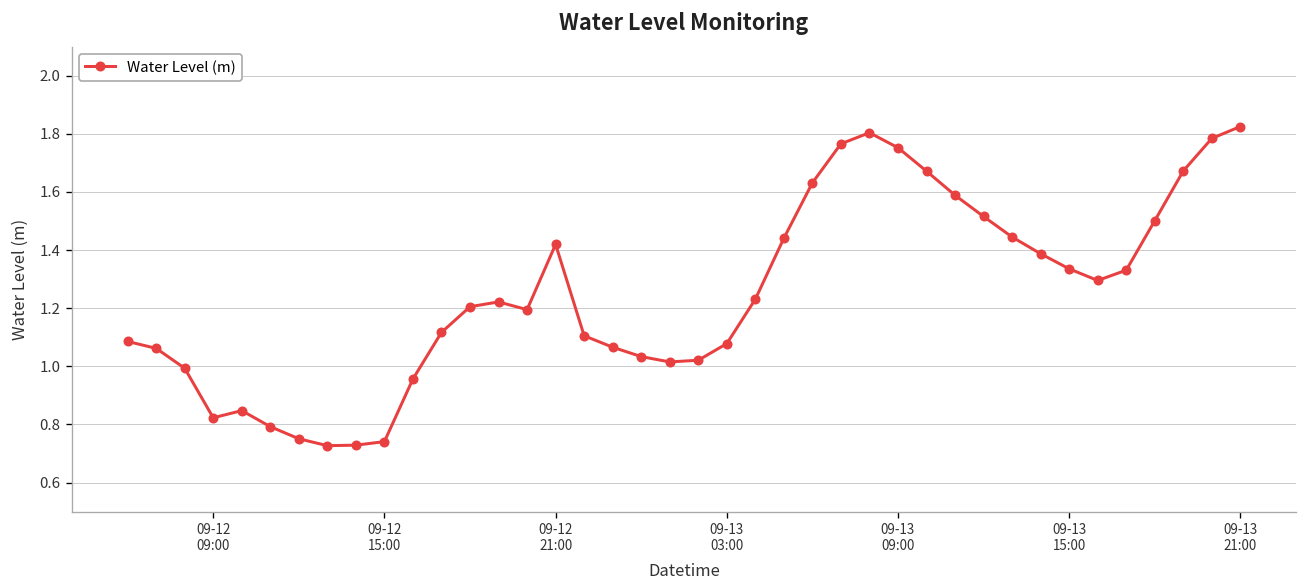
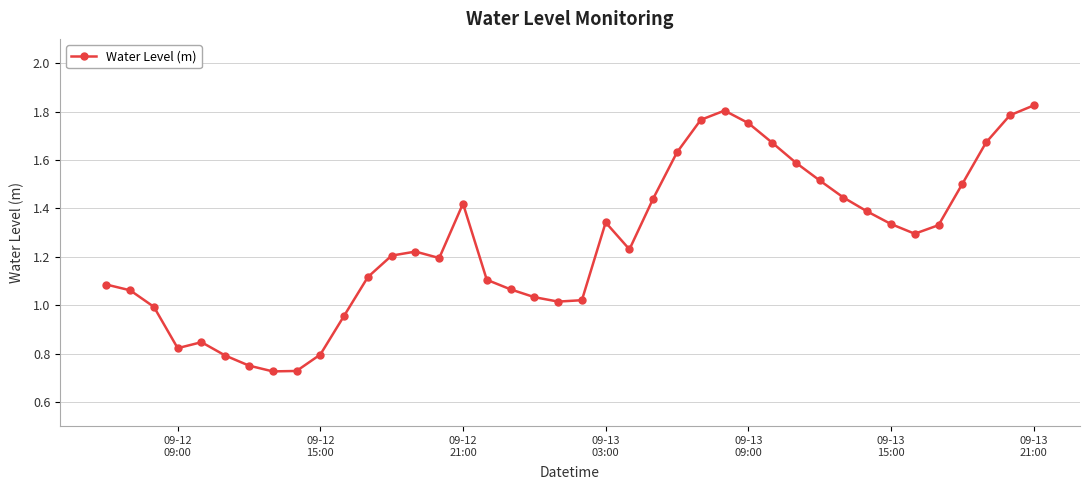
09-12 15:00: 0.74 -> 0.80
09-13 03:00: 1.08 -> 1.34
